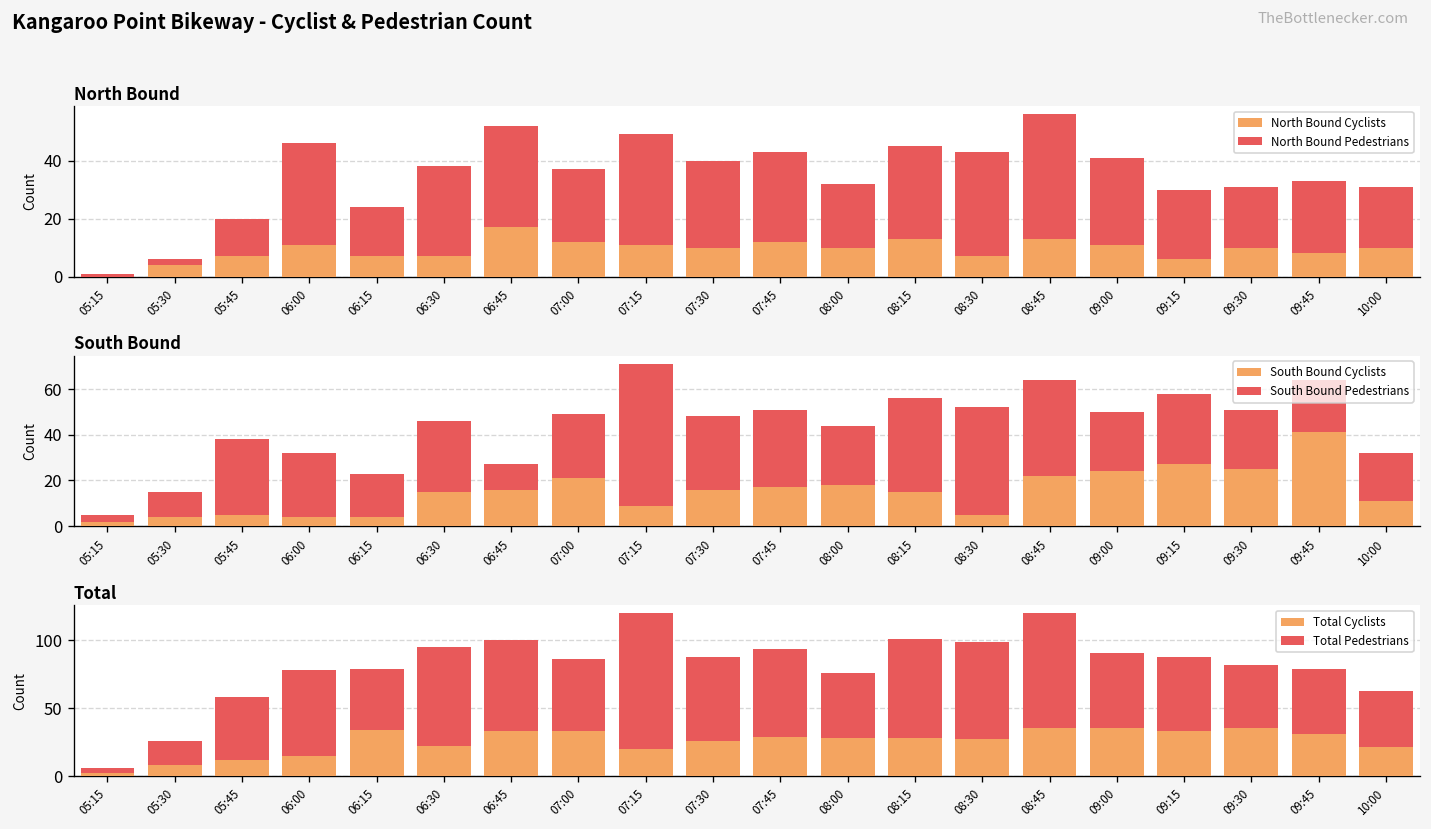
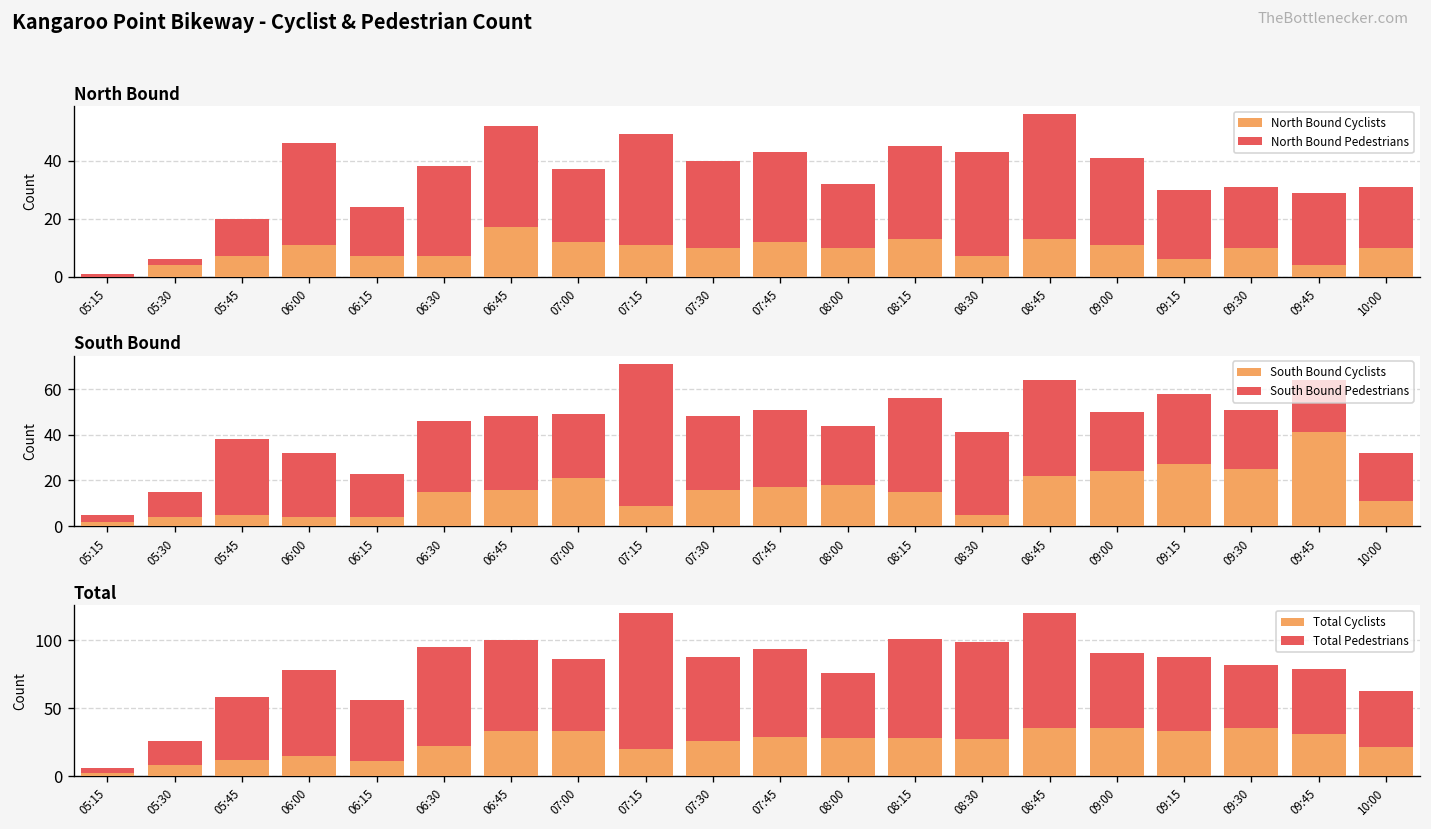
North Bound, North Bound Cyclists, 09:45: 8 -> 4
South Bound, South Bound Pedestrians, 06:45: 11 -> 32
South Bound, South Bound Pedestrians, 08:30: 47 -> 36
Total, Total Cyclists, 06:15: 34 -> 11
